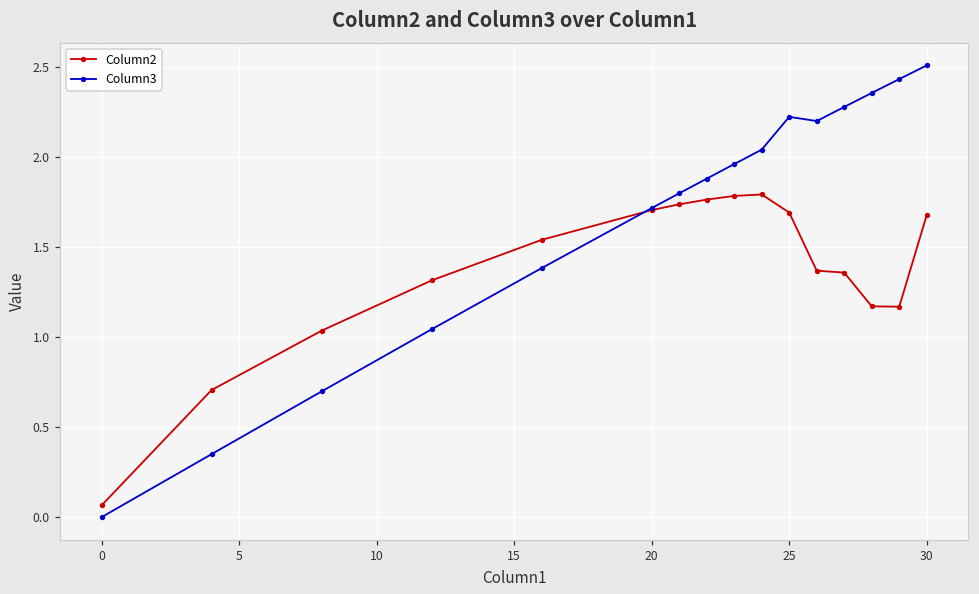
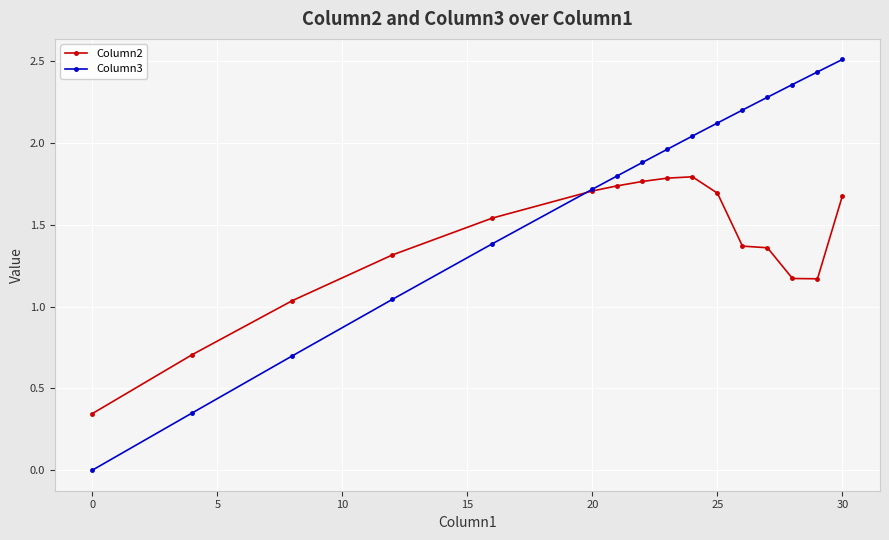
Column2, 0: 0.07 -> 0.35
Column3, 25: 2.22 -> 2.12
